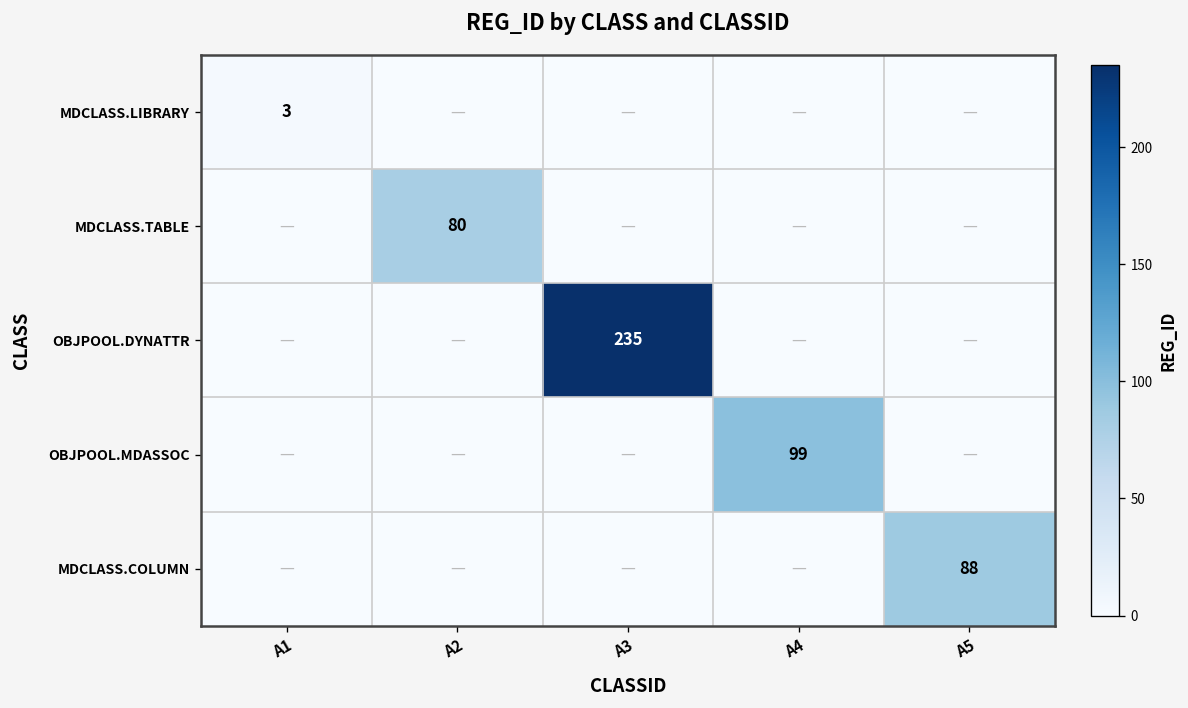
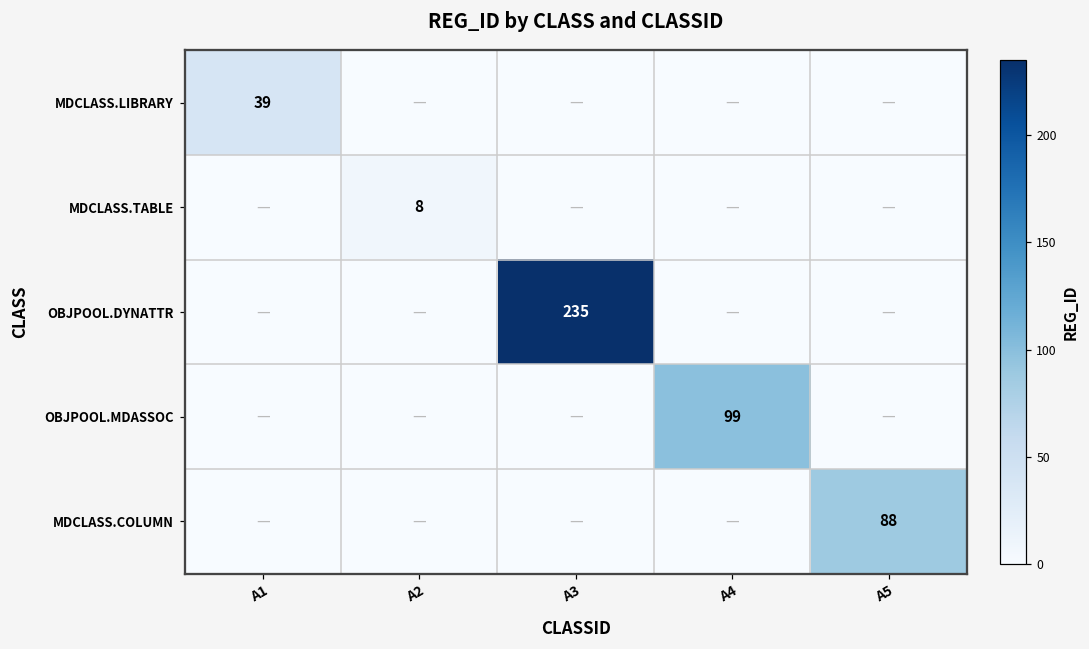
MDCLASS.LIBRARY, A1: 3 -> 39
MDCLASS.TABLE, A2: 80 -> 8
